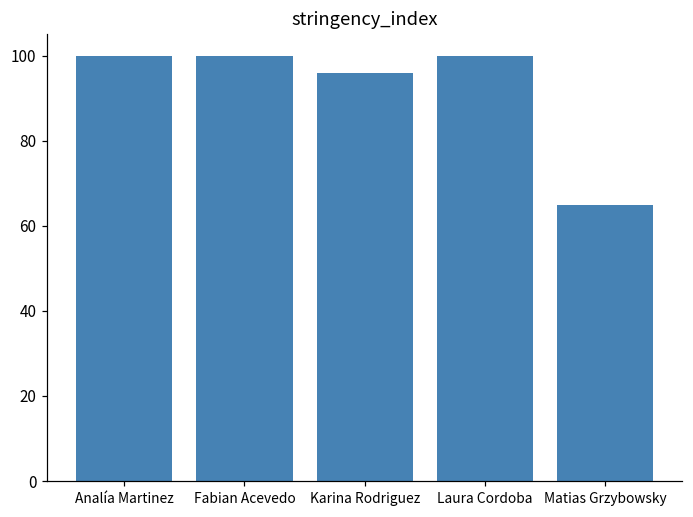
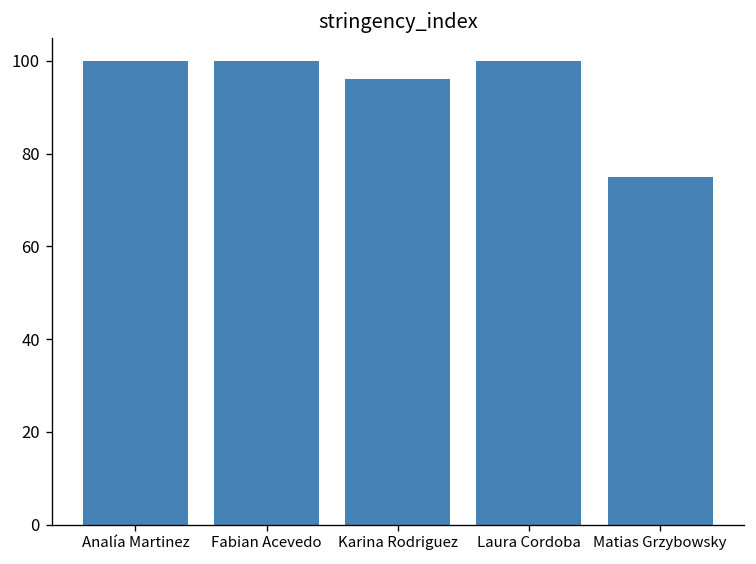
Matias Grzybowsky: 65 -> 75
